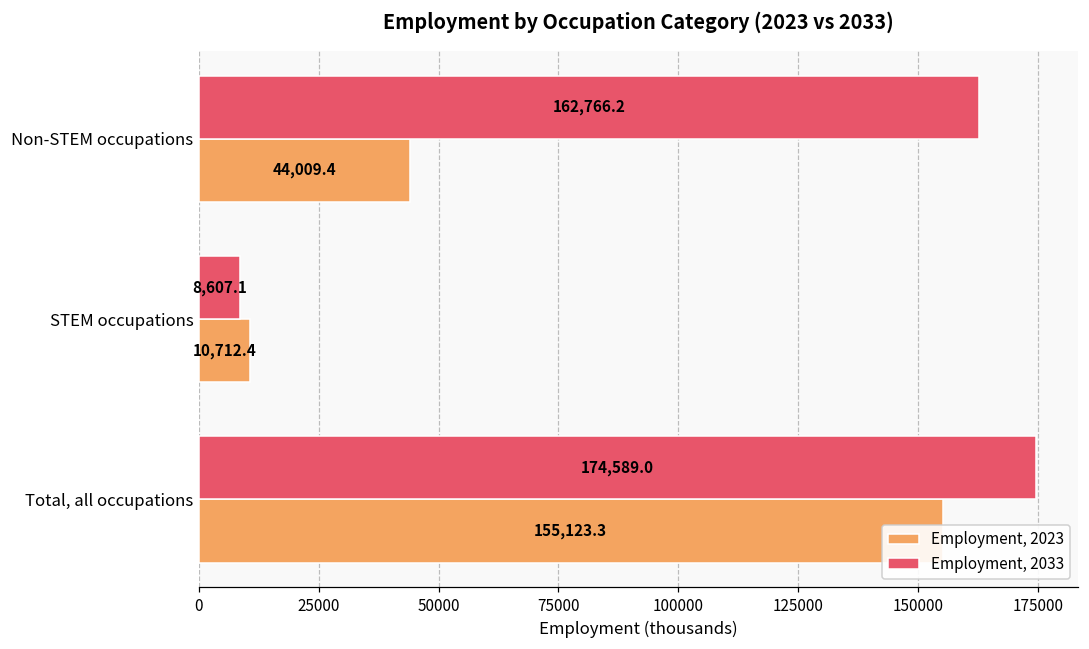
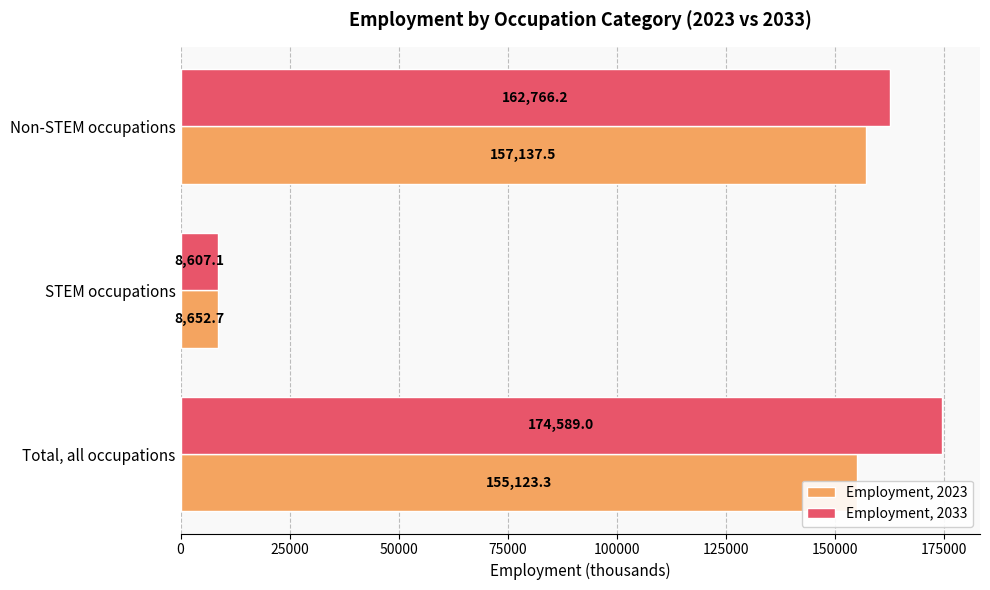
Employment, 2023, Non-STEM occupations: 44,009.4 -> 157,137.5
Employment, 2023, STEM occupations: 10,712.4 -> 8,652.7
